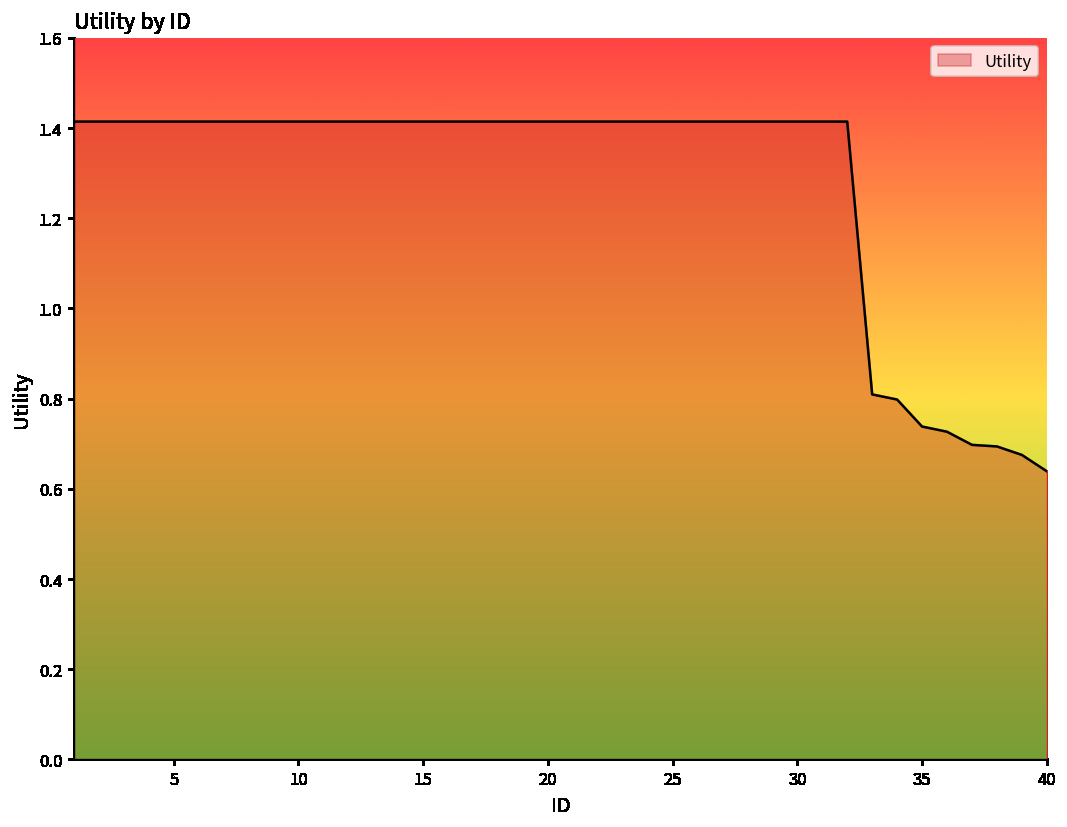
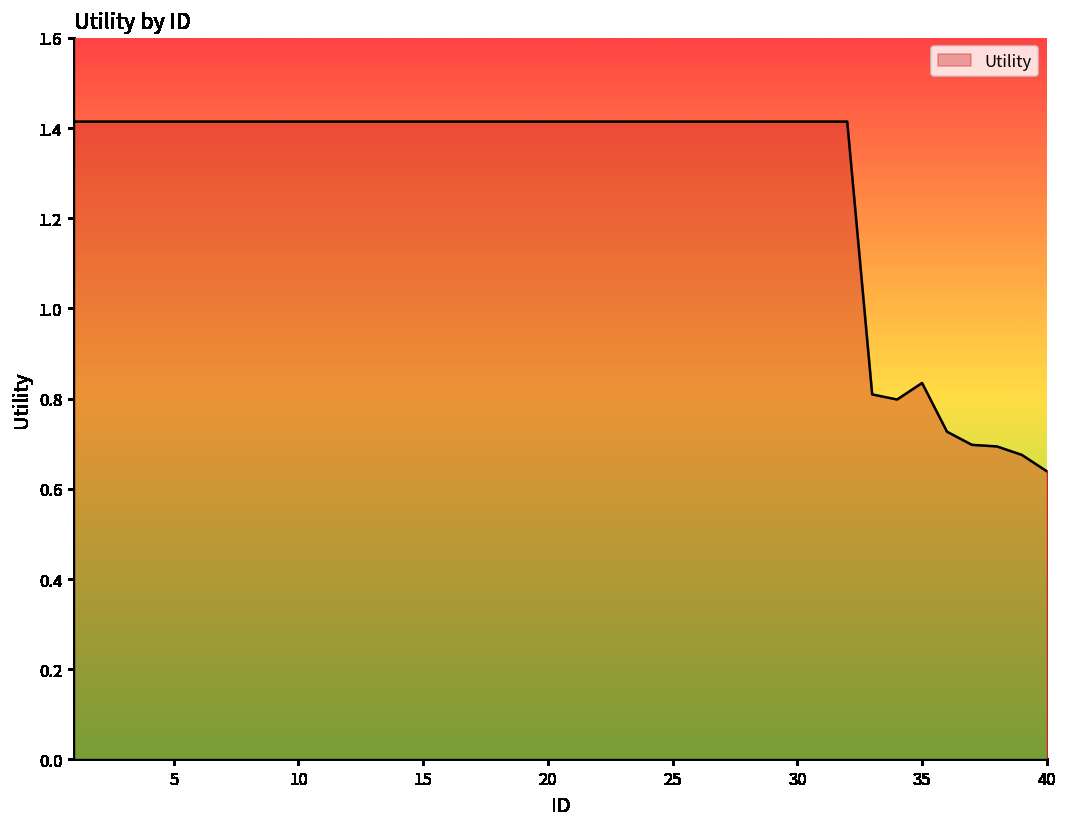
35: 0.74 -> 0.83
